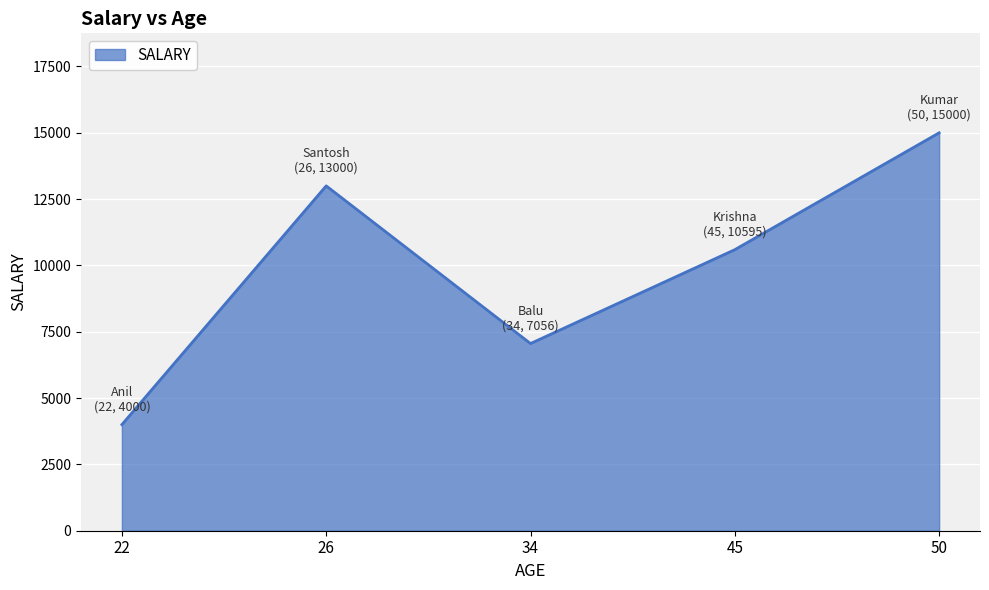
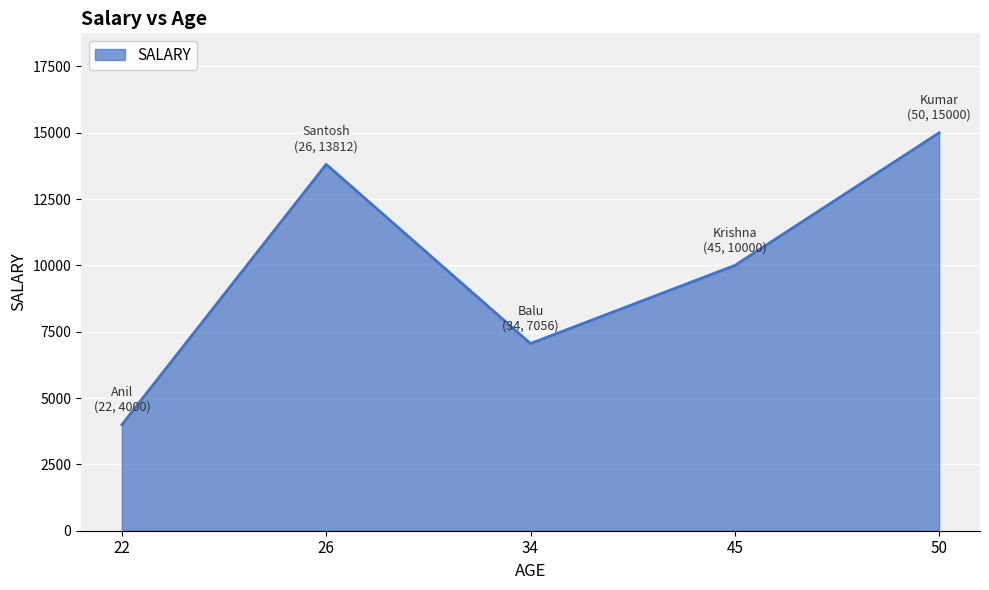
26: 13000 -> 13812
45: 10595 -> 10000
